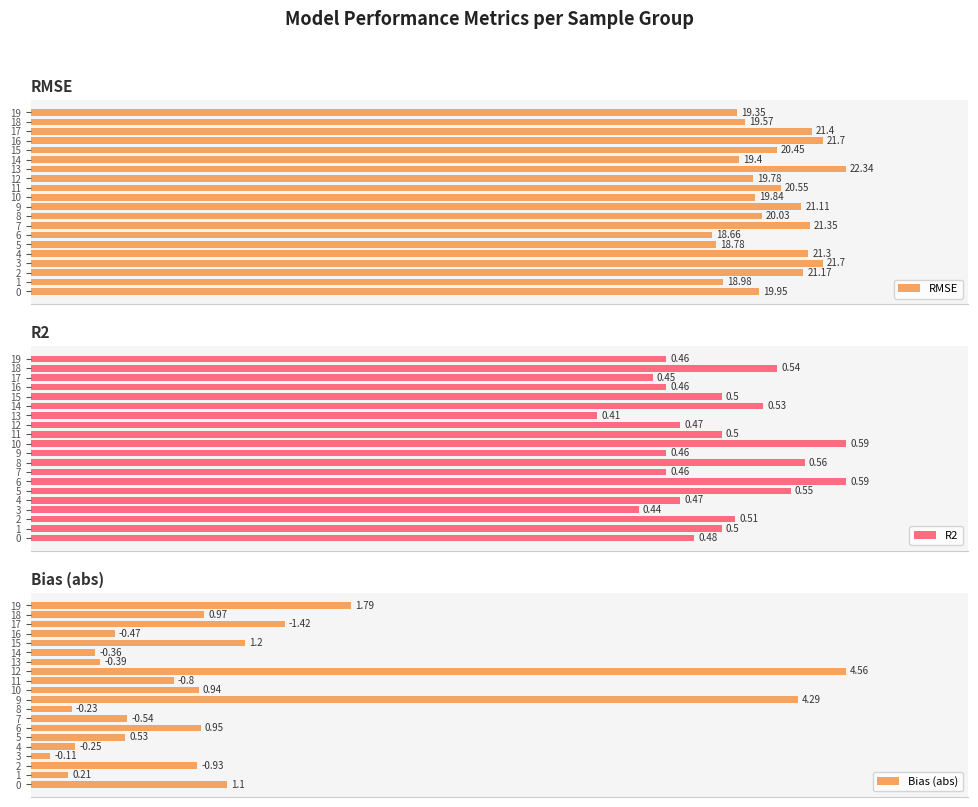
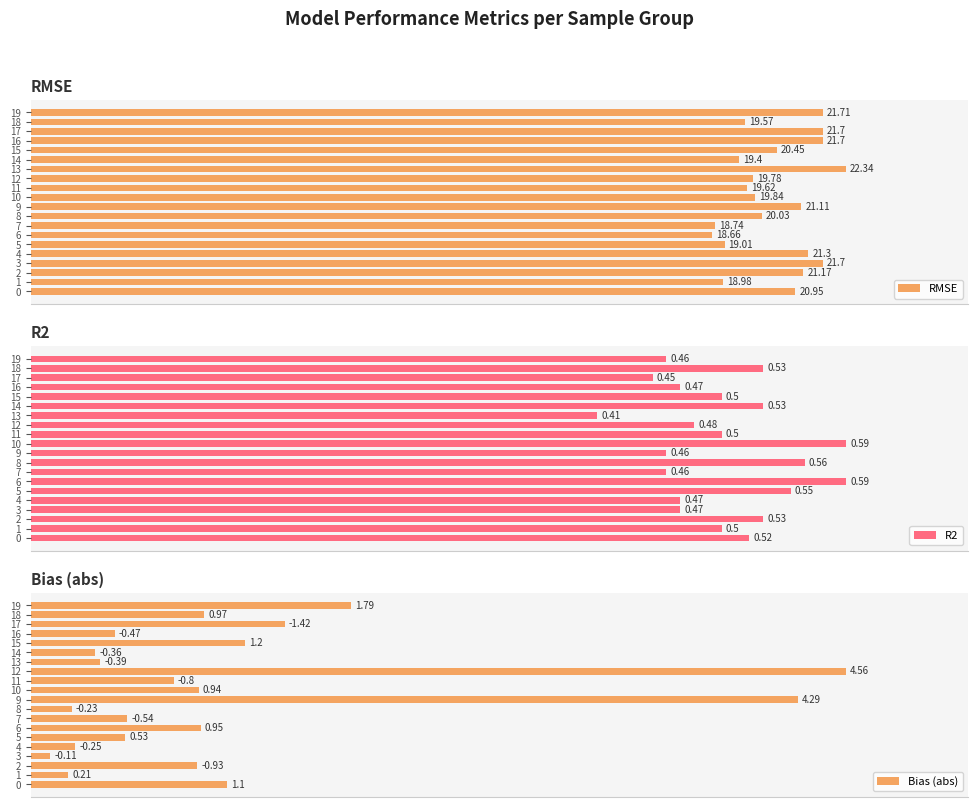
RMSE, 19: 19.35 -> 21.71
RMSE, 17: 21.4 -> 21.7
RMSE, 11: 20.55 -> 19.62
RMSE, 7: 21.35 -> 18.74
RMSE, 5: 18.78 -> 19.01
RMSE, 0: 19.95 -> 20.95
R2, 18: 0.54 -> 0.53
R2, 16: 0.46 -> 0.47
R2, 12: 0.47 -> 0.48
R2, 3: 0.44 -> 0.47
R2, 2: 0.51 -> 0.53
R2, 0: 0.48 -> 0.52
